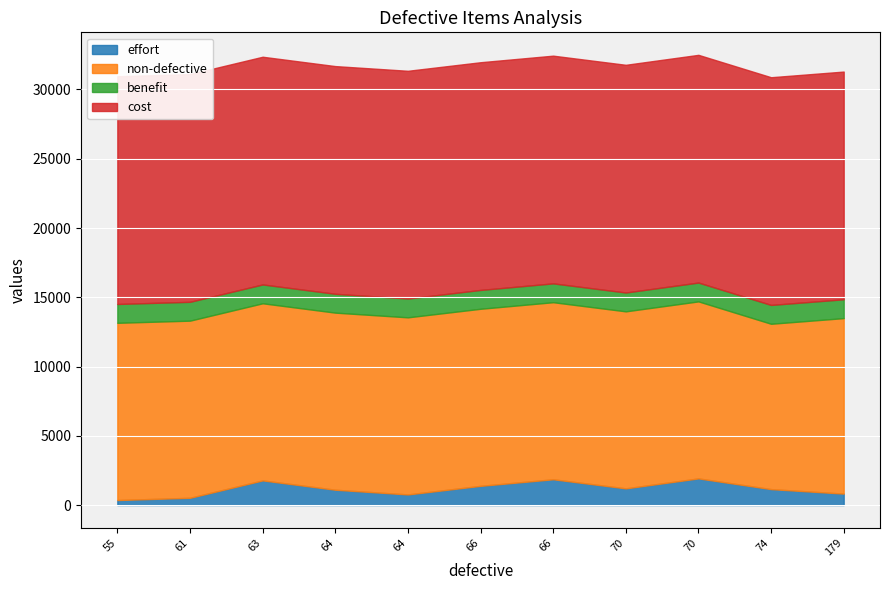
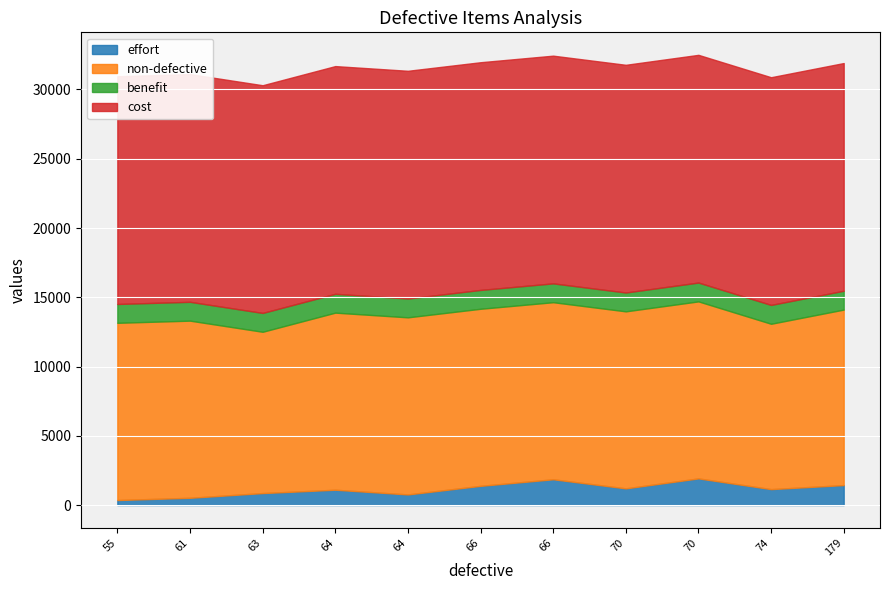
effort, 63: 1800 -> 900
non-defective, 63: 12800 -> 11600
effort, 179: 800 -> 1400
